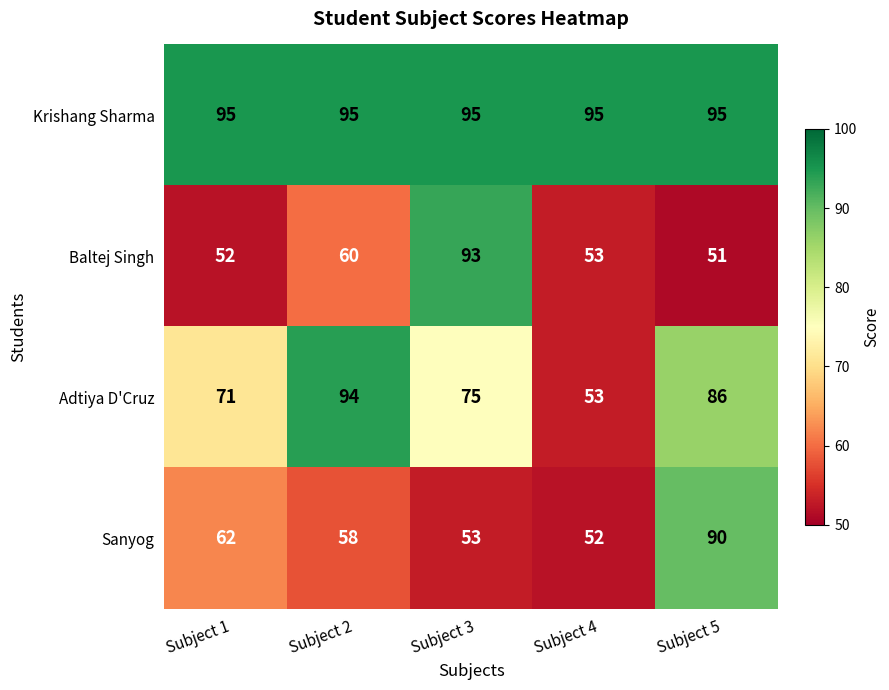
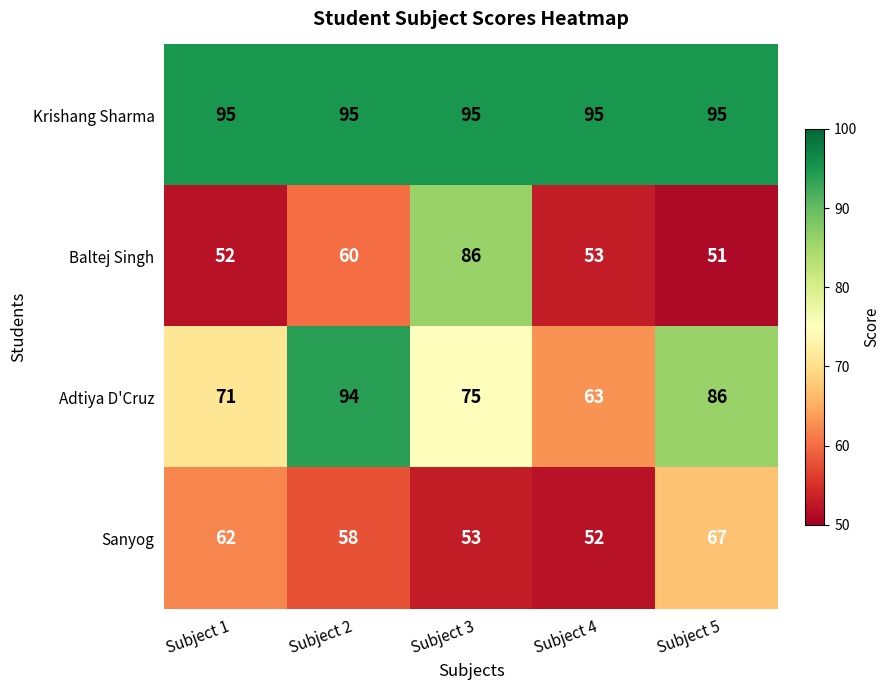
Baltej Singh, Subject 3: 93 -> 86
Adtiya D'Cruz, Subject 4: 53 -> 63
Sanyog, Subject 5: 90 -> 67
